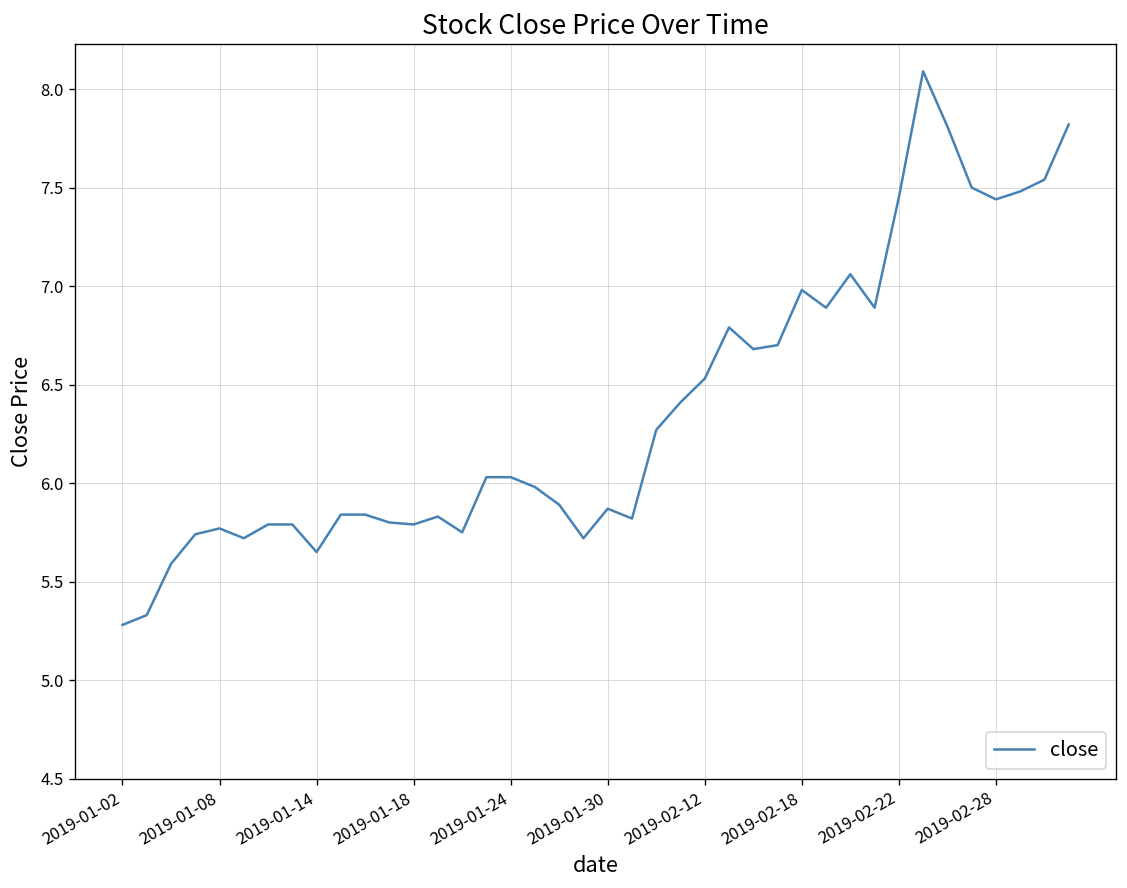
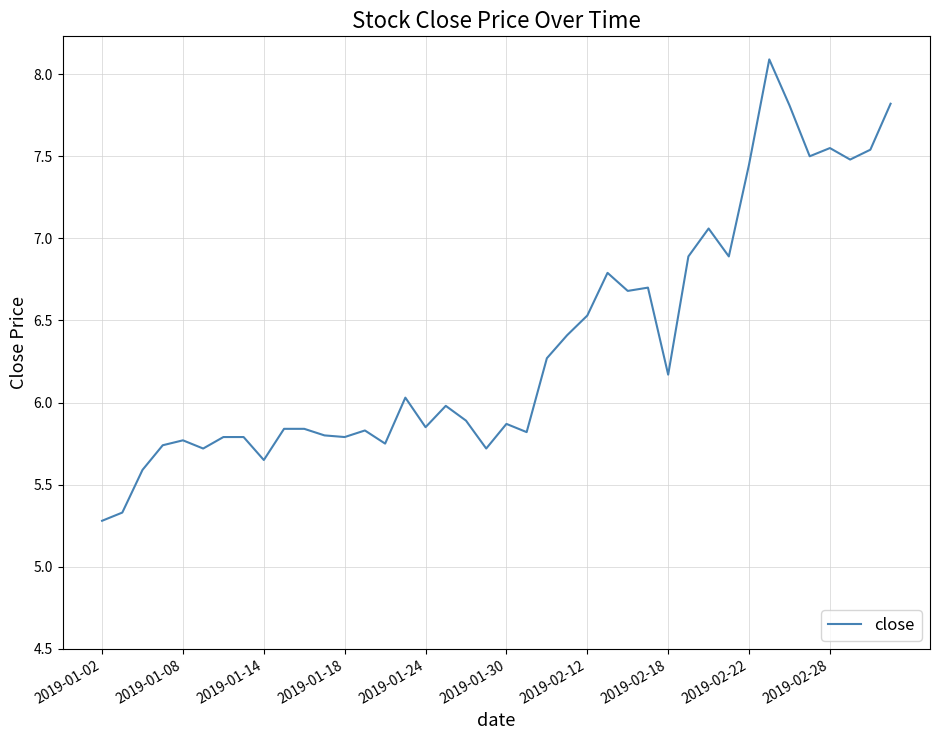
2019-01-24: 6.03 -> 5.85
2019-02-18: 6.98 -> 6.17
2019-02-28: 7.44 -> 7.55
